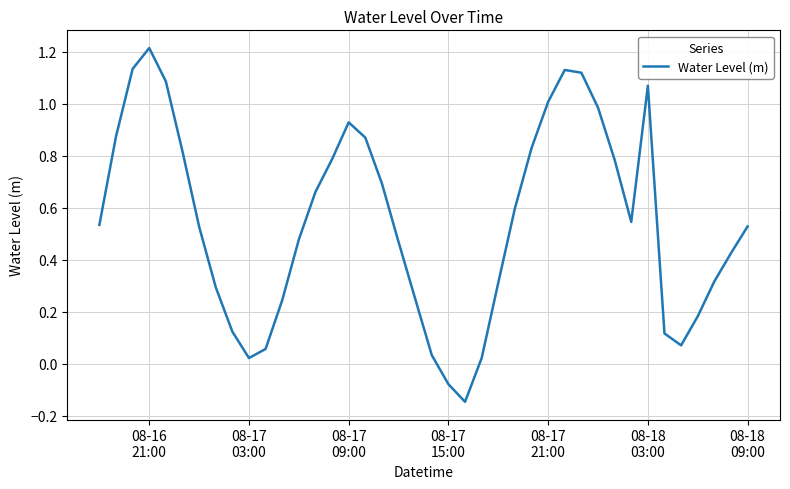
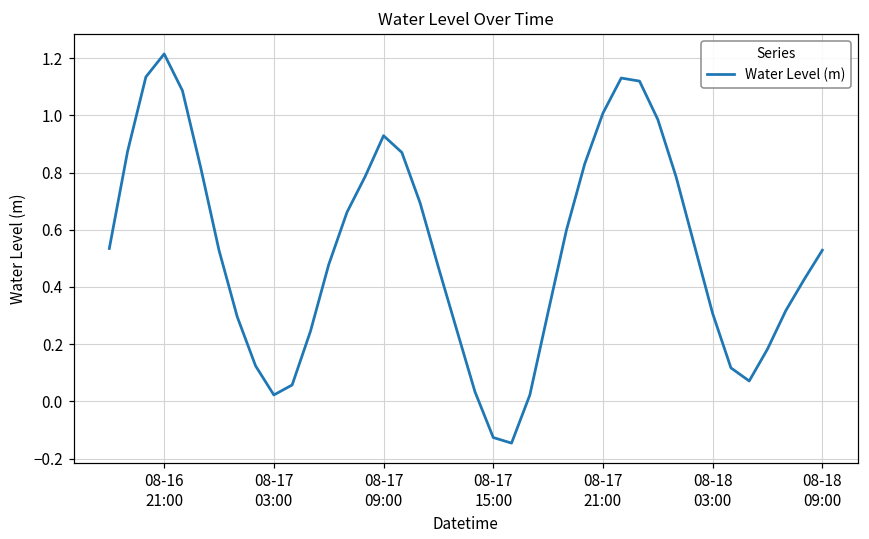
08-17 15:00: -0.08 -> -0.13
08-18 03:00: 1.07 -> 0.31
